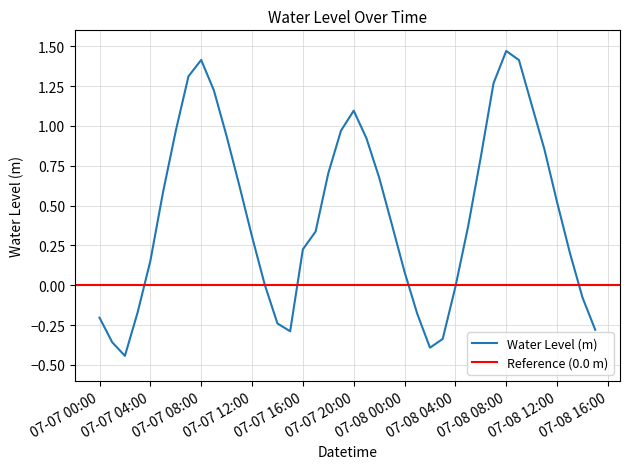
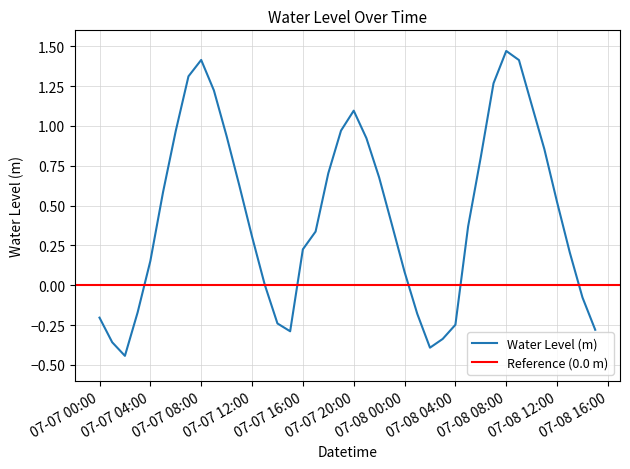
07-08 04:00: -0.01 -> -0.25
